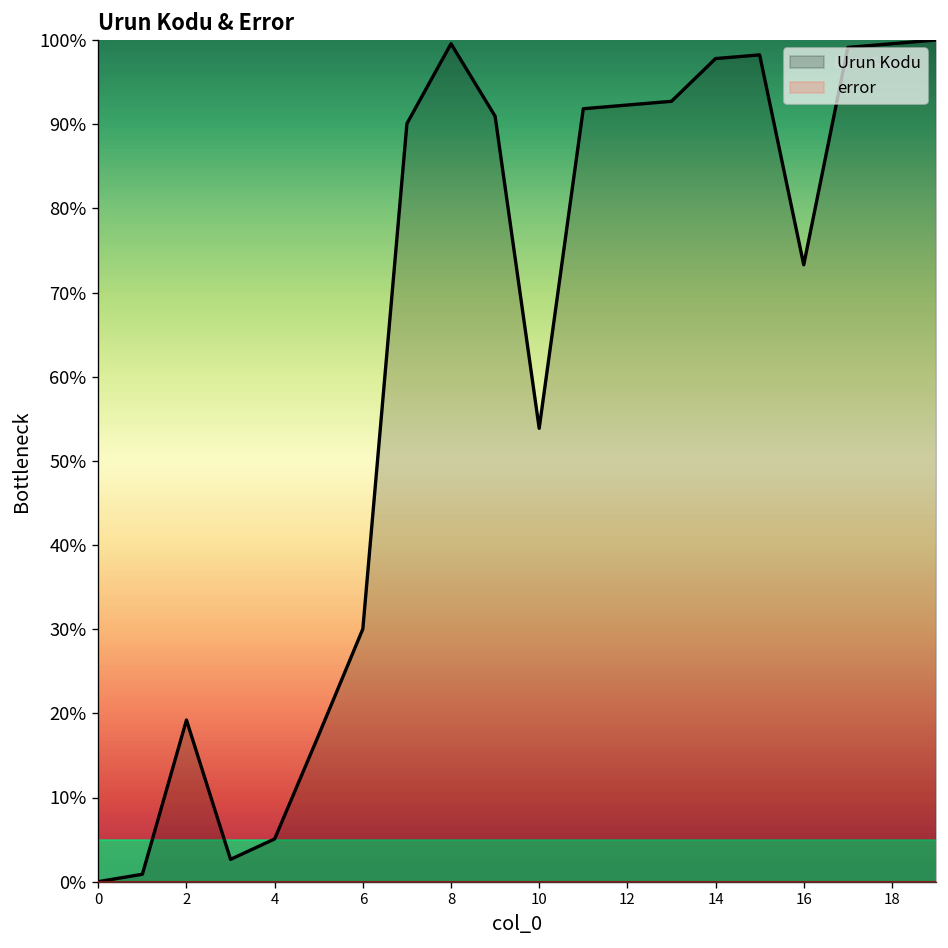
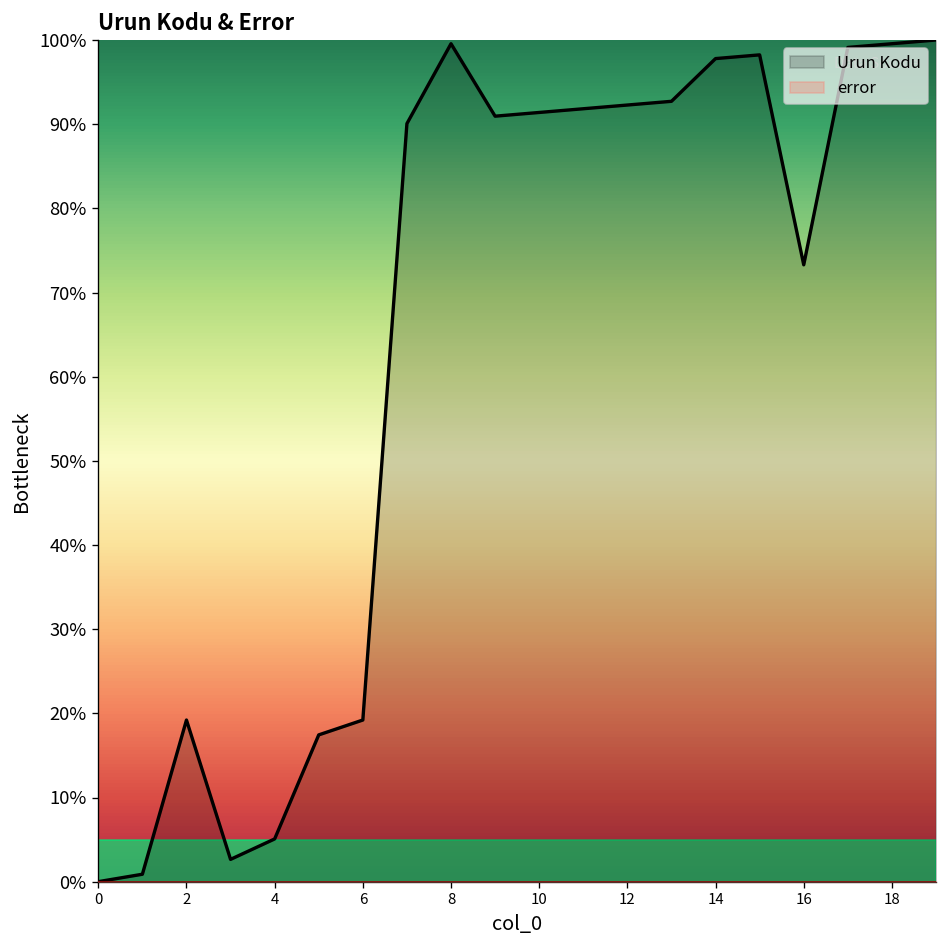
Urun Kodu, 6: 30% -> 19%
Urun Kodu, 10: 54% -> 91%
